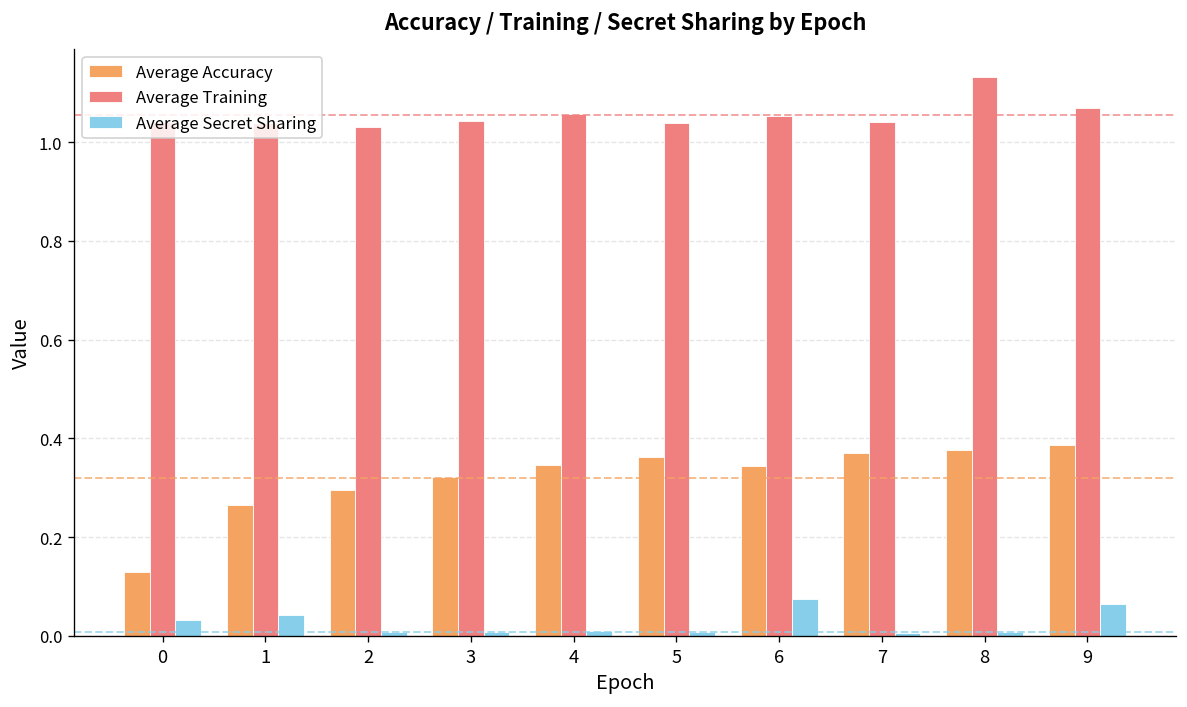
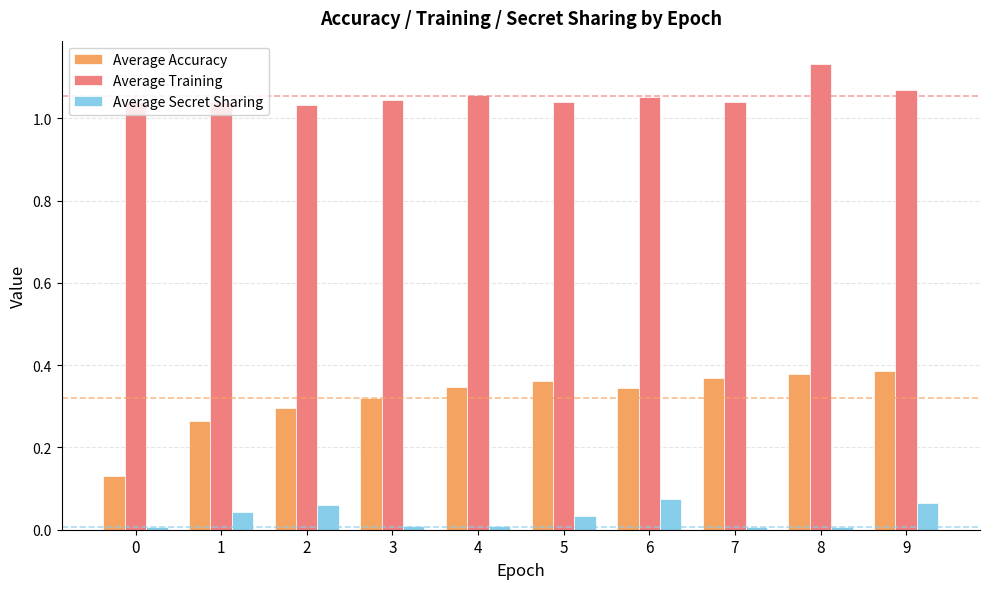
Average Secret Sharing, 0: 0.03 -> 0.01
Average Secret Sharing, 2: 0.01 -> 0.06
Average Secret Sharing, 5: 0.01 -> 0.03
